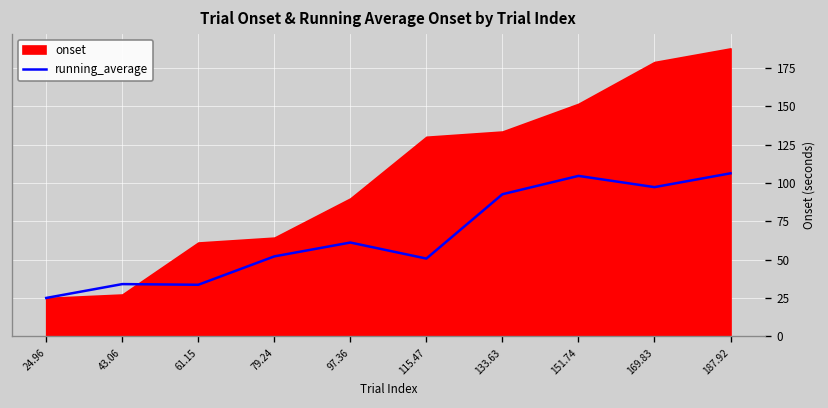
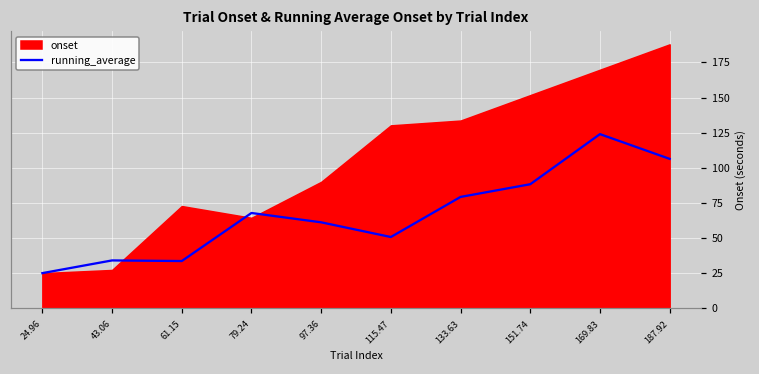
onset, 61.15: 61 -> 73
running_average, 79.24: 52 -> 68
running_average, 133.63: 93 -> 79
running_average, 151.74: 105 -> 88
running_average, 169.83: 97 -> 124
onset, 169.83: 179 -> 170
